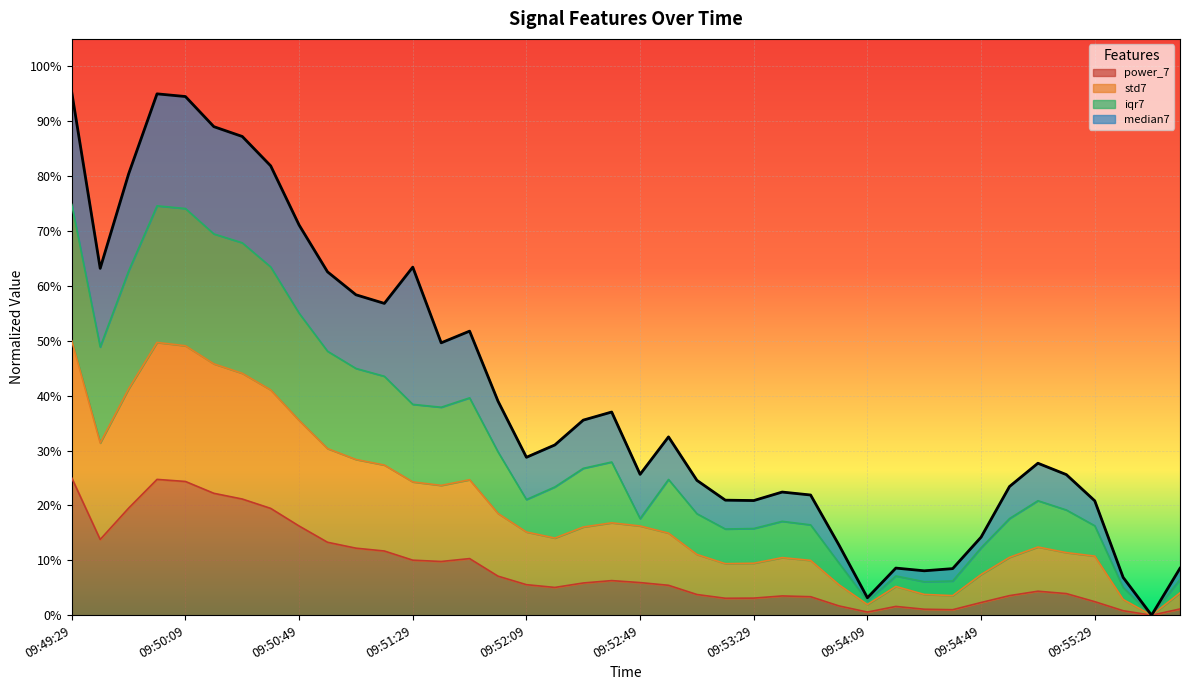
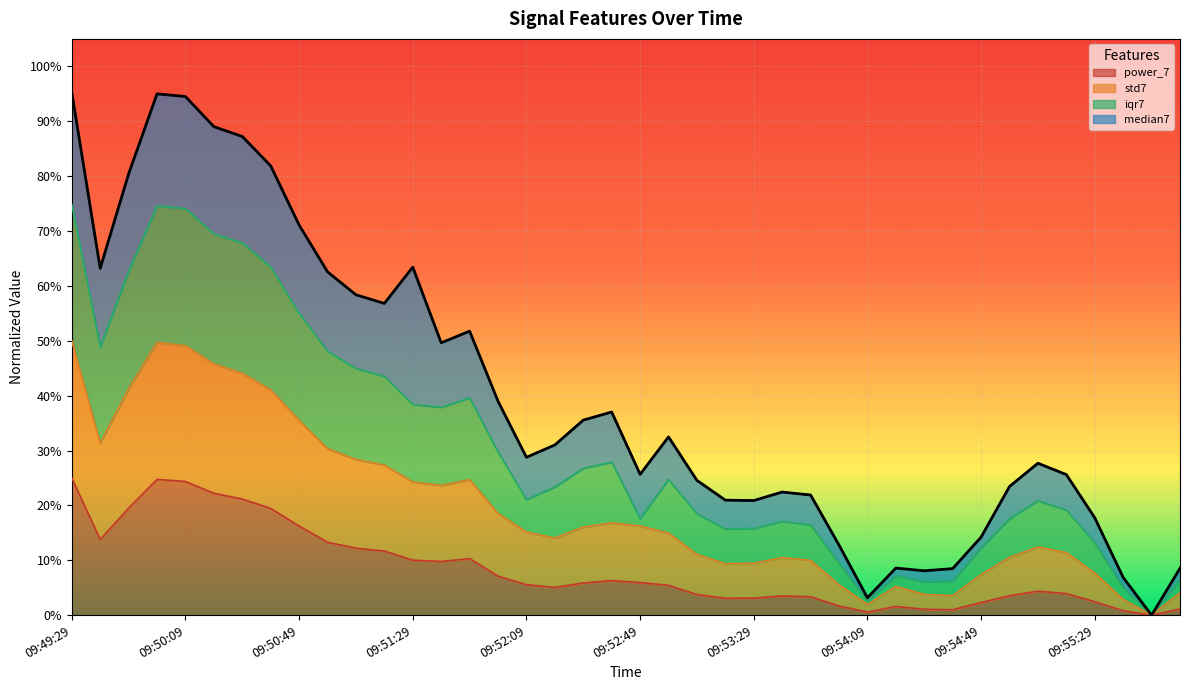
std7, 09:55:29: 8% -> 5%
